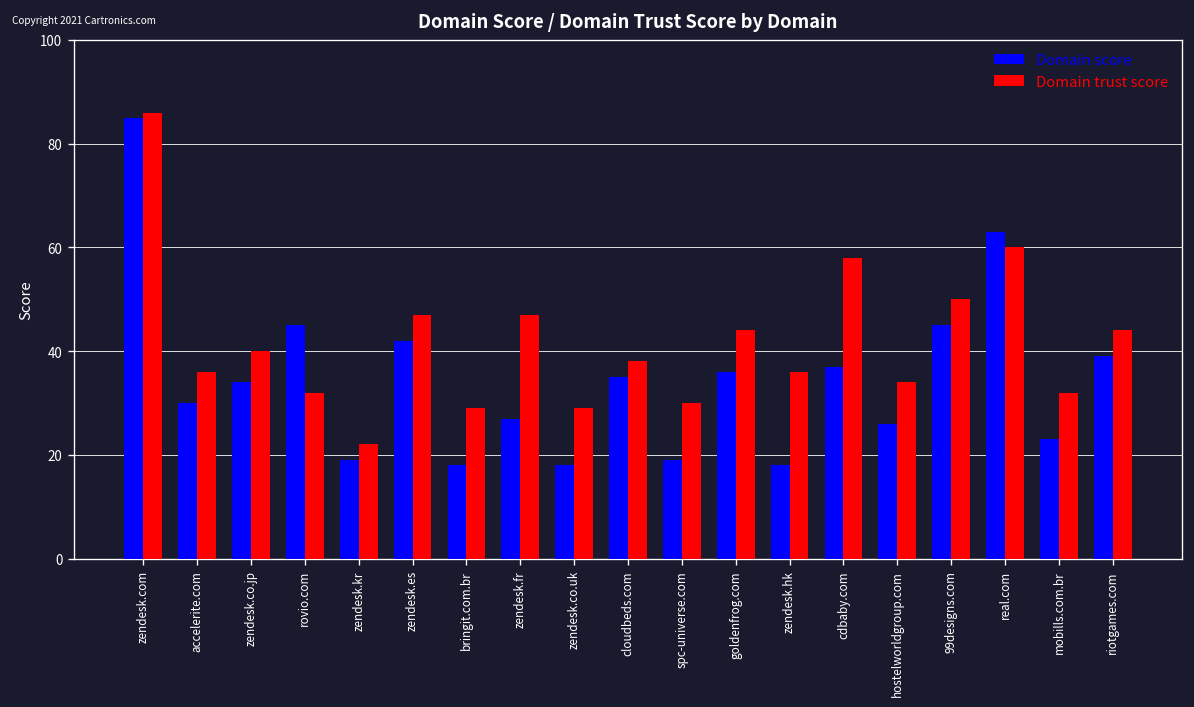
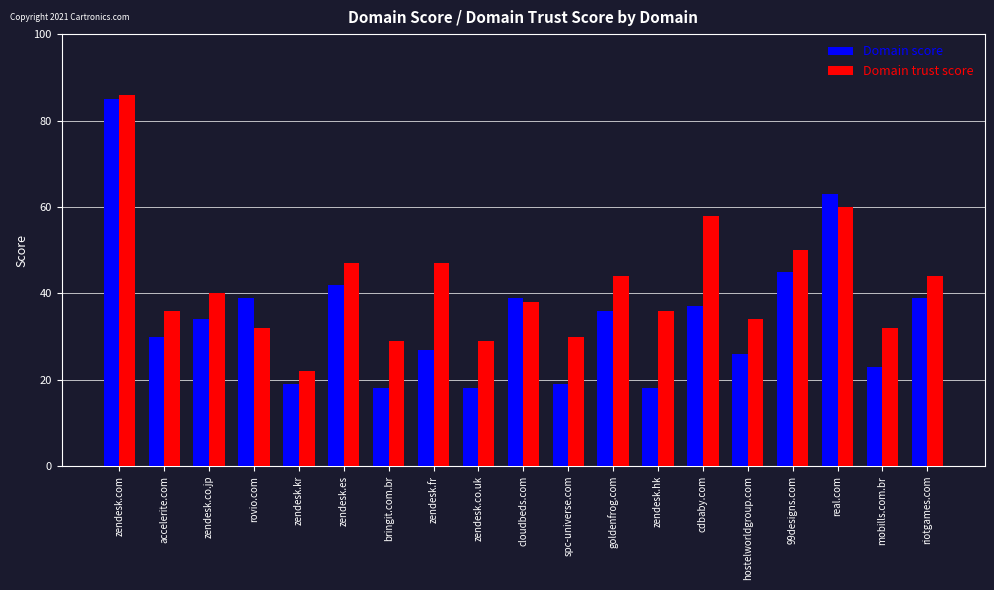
Domain score, rovio.com: 45 -> 39
Domain score, cloudbeds.com: 35 -> 39
